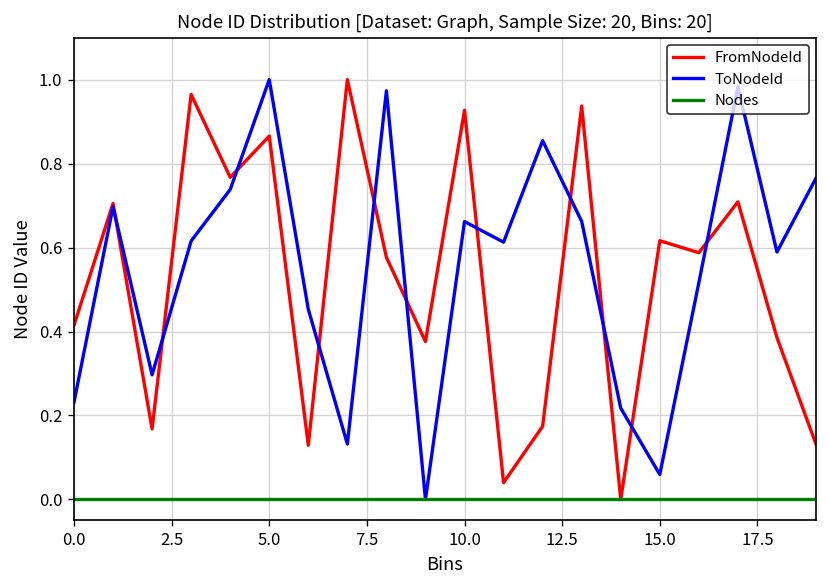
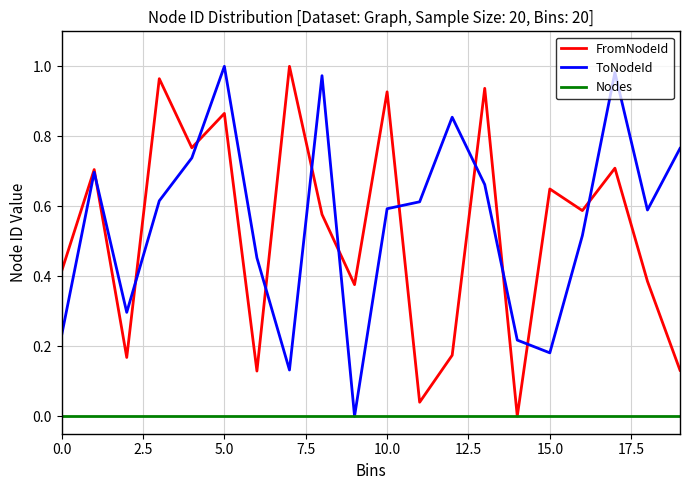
ToNodeId, 10.0: 0.66 -> 0.59
FromNodeId, 15.0: 0.62 -> 0.65
ToNodeId, 15.0: 0.06 -> 0.18
